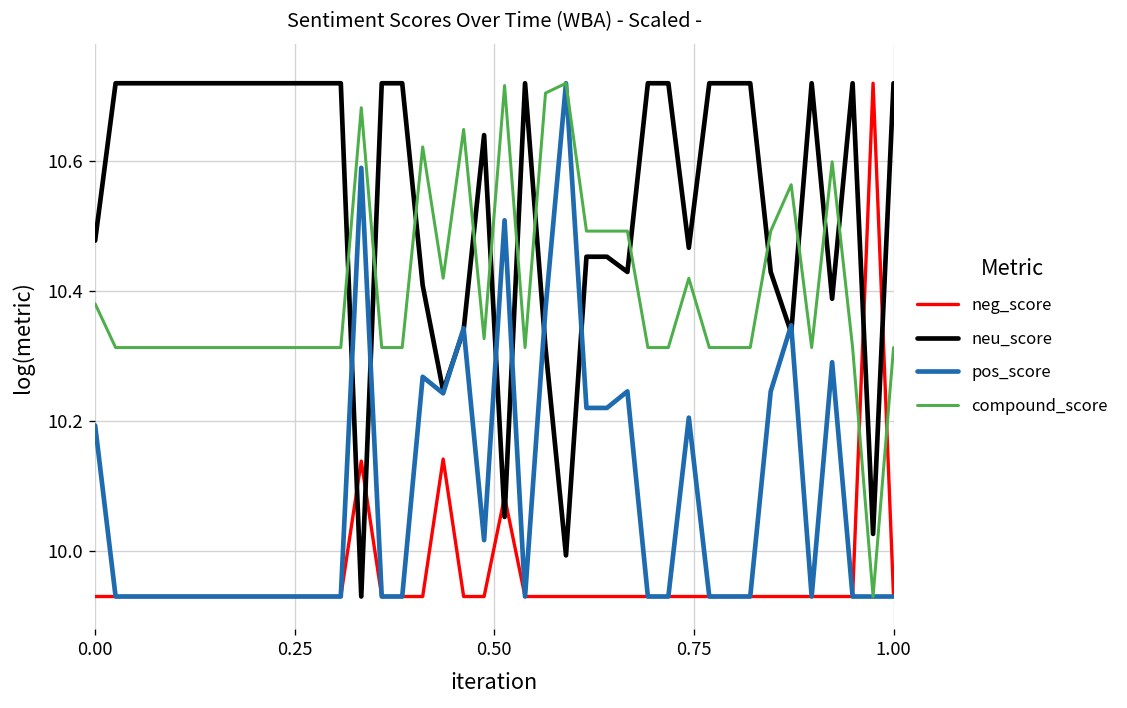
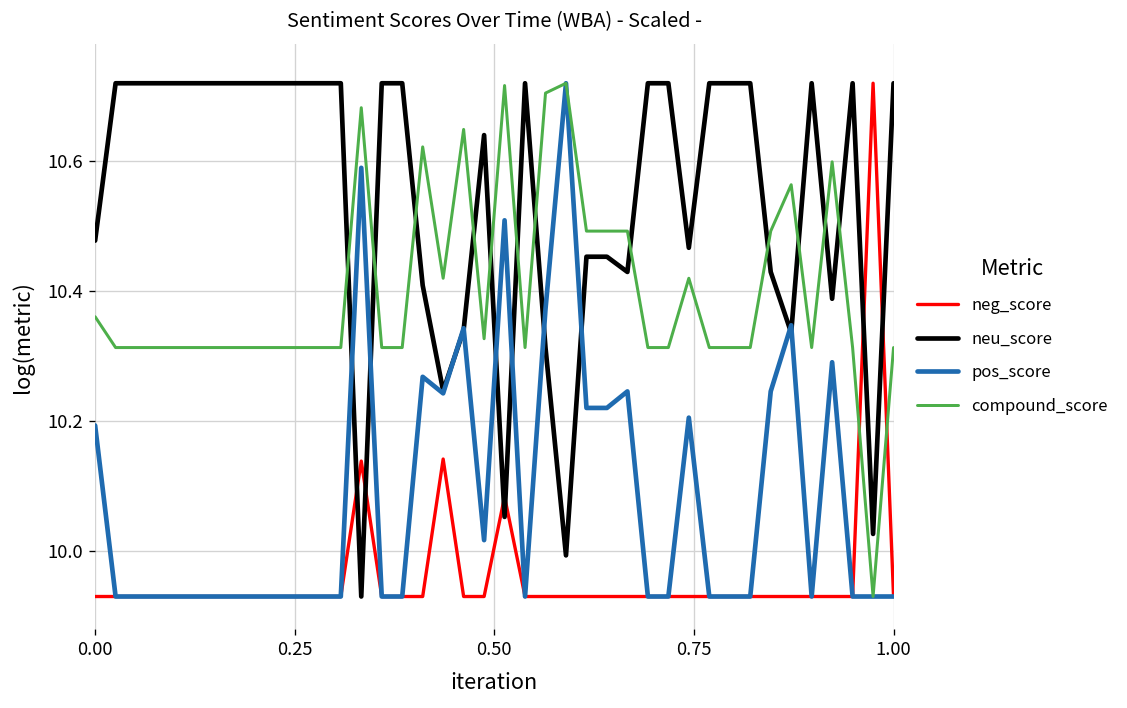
compound_score, 0.00: 10.38 -> 10.36
